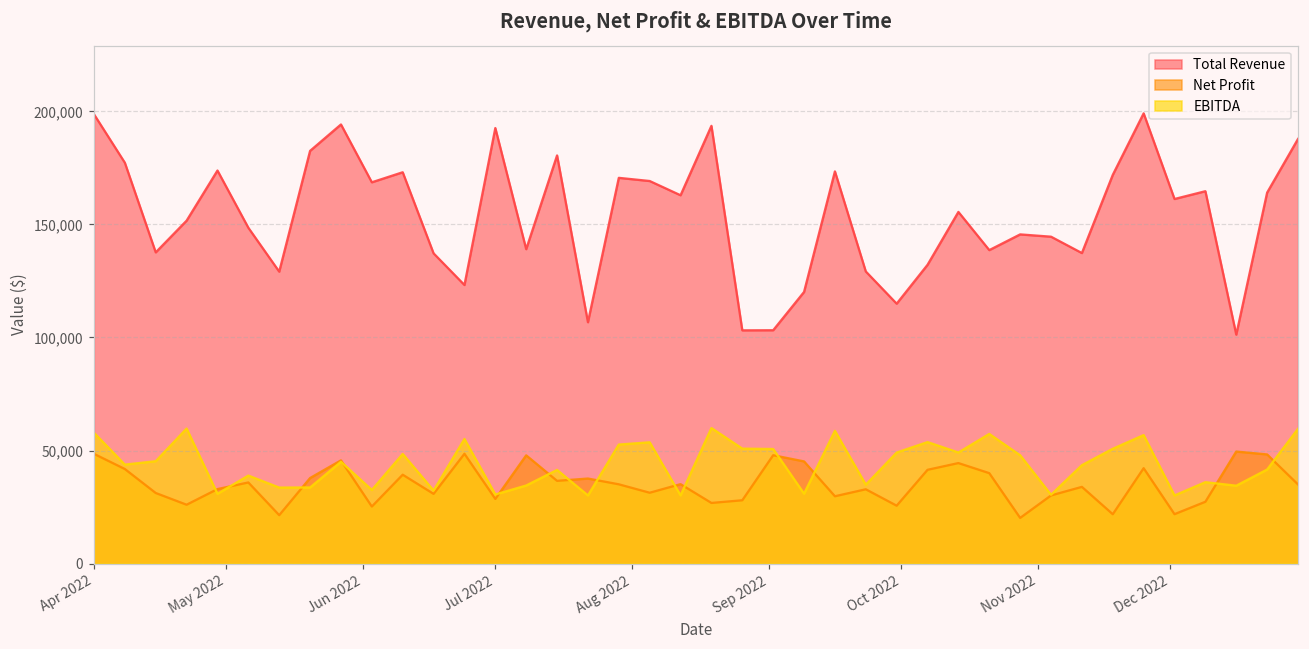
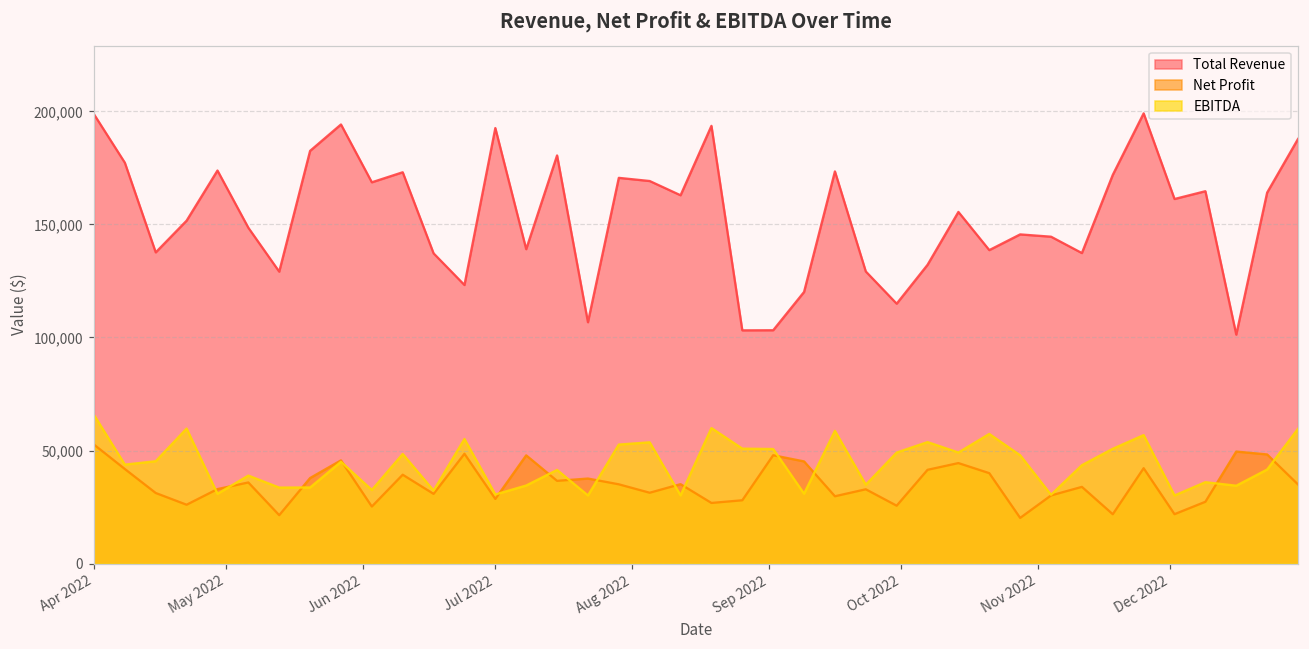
Net Profit, Apr 2022: 49,000 -> 53,000
EBITDA, Apr 2022: 58,000 -> 66,000
